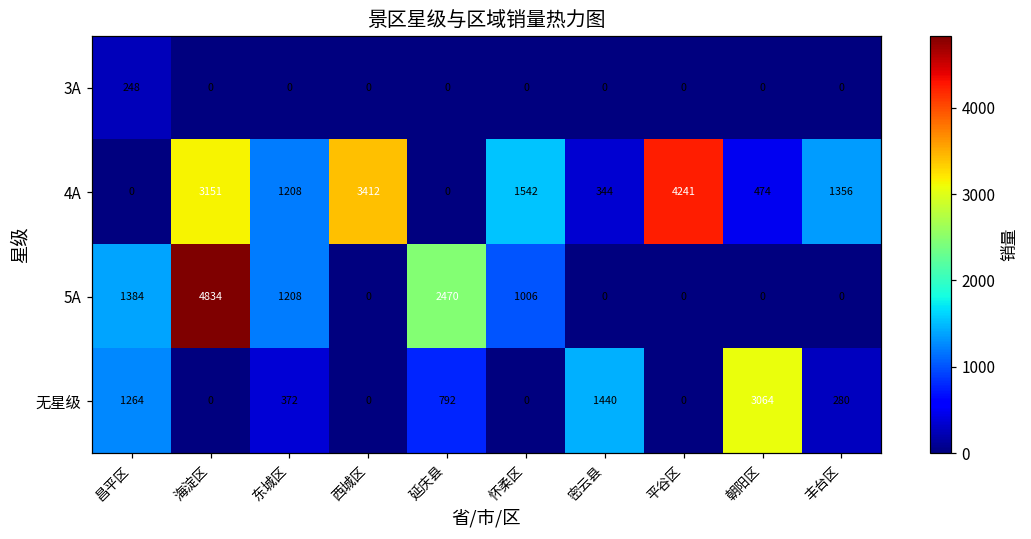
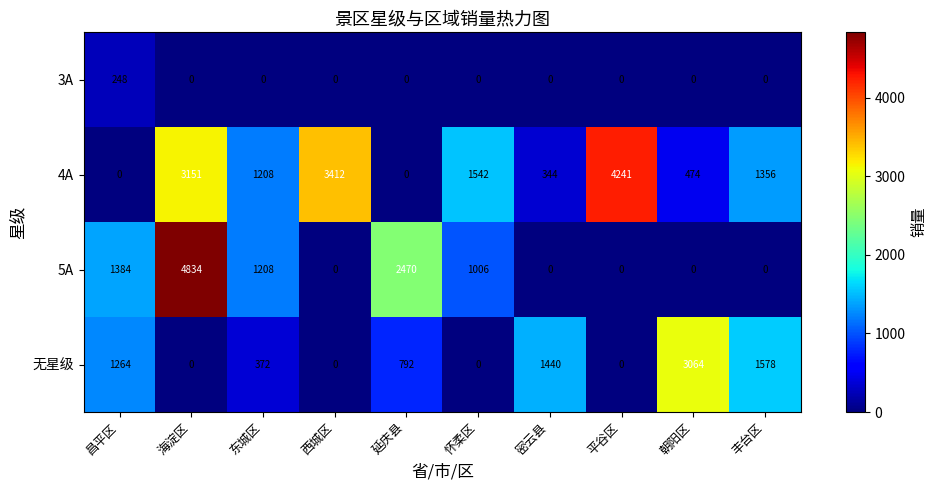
无星级, 丰台区: 280 -> 1578
